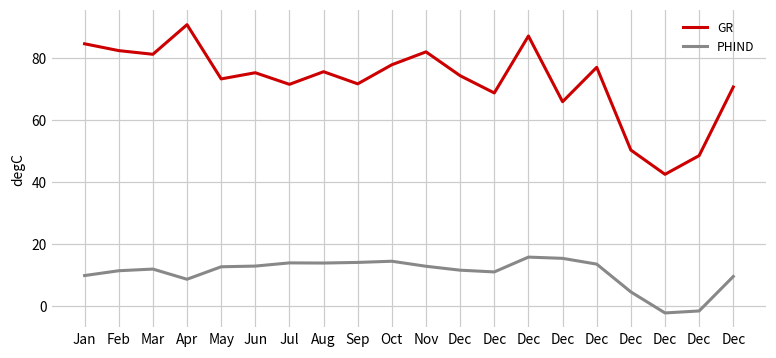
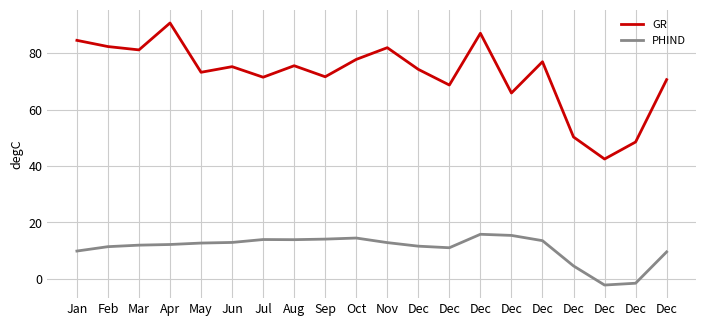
PHIND, Apr: 9 -> 12
